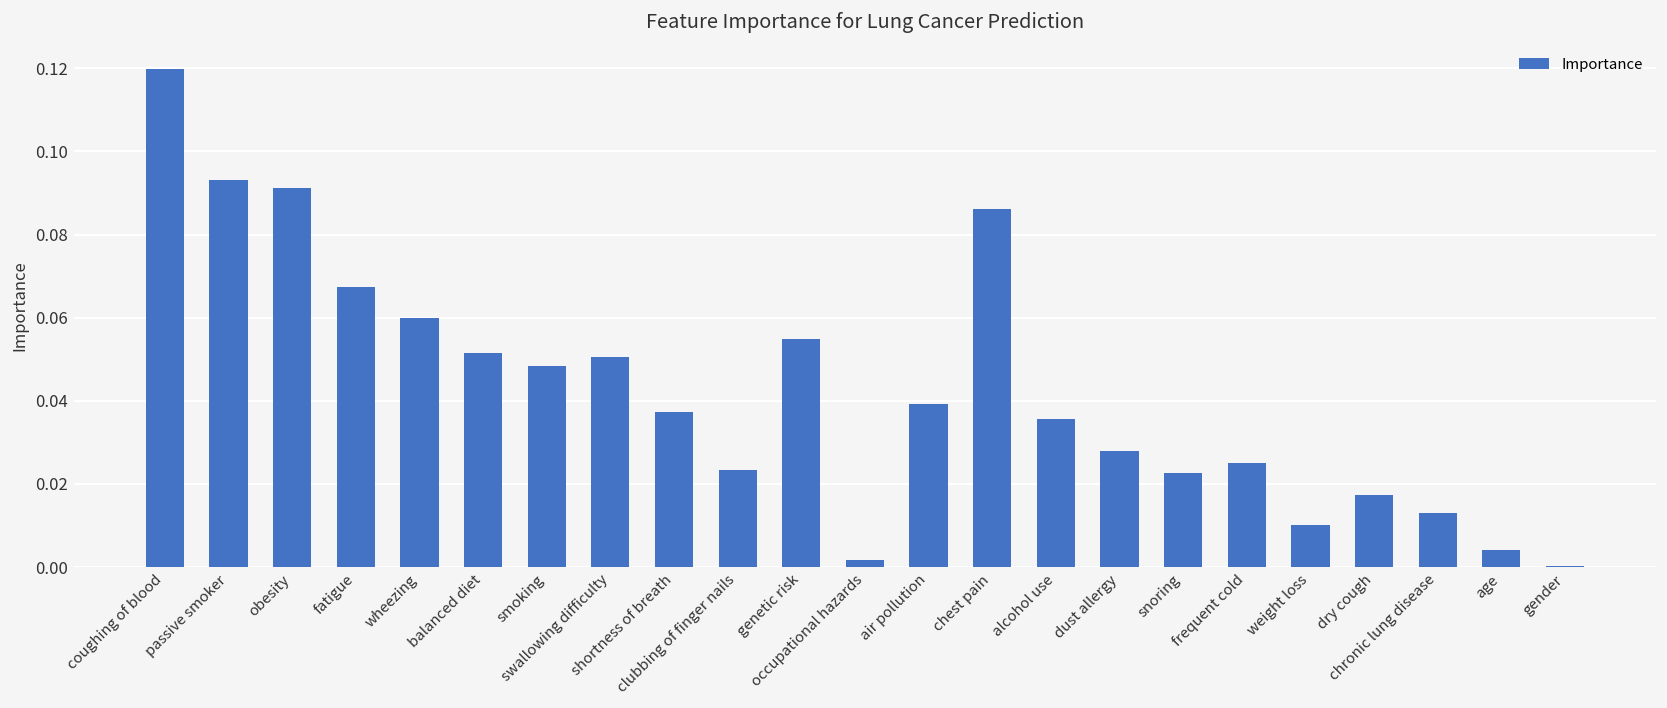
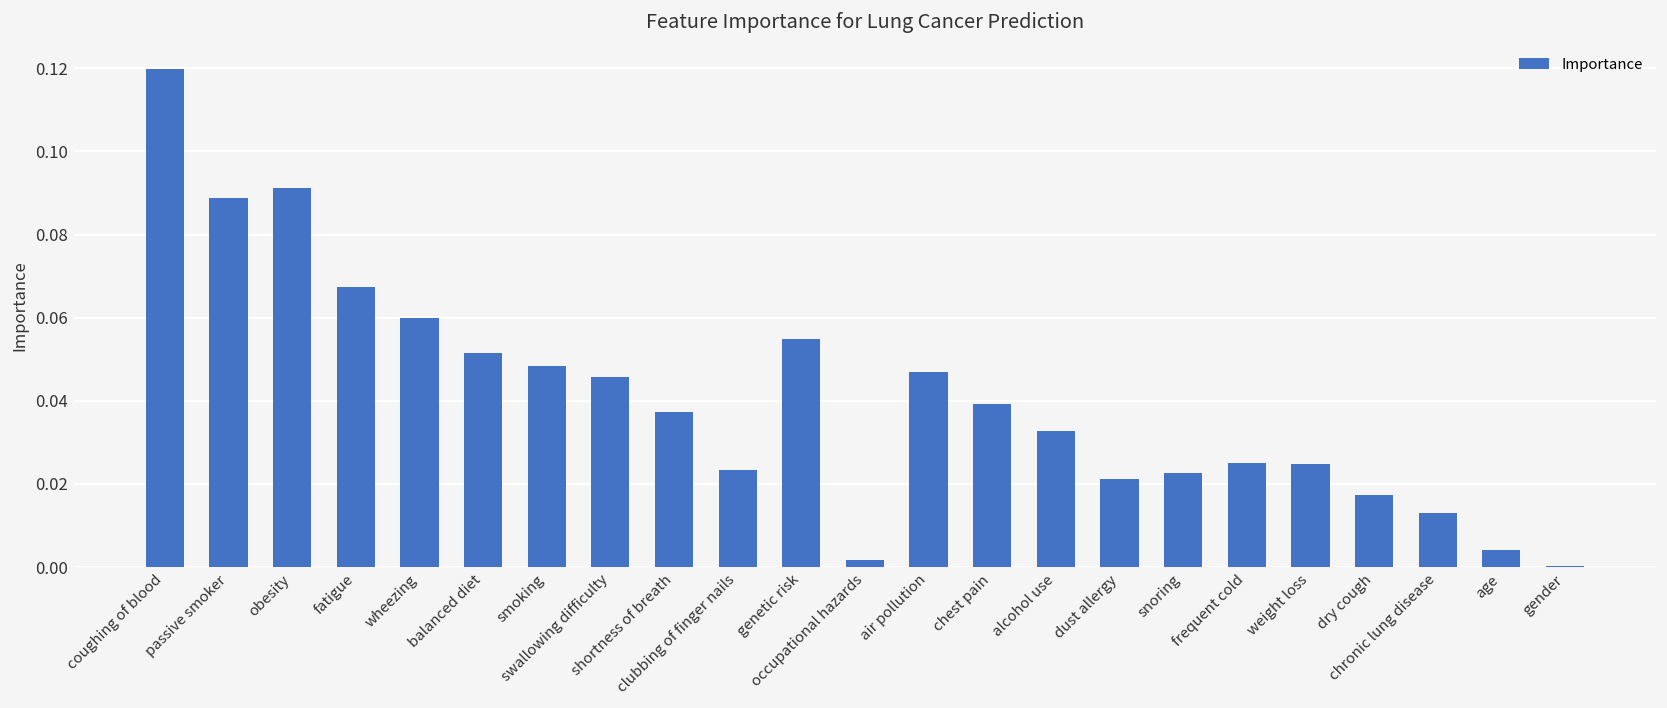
passive smoker: 0.093 -> 0.089
swallowing difficulty: 0.050 -> 0.046
air pollution: 0.039 -> 0.047
chest pain: 0.086 -> 0.039
alcohol use: 0.036 -> 0.033
dust allergy: 0.028 -> 0.021
weight loss: 0.010 -> 0.025
